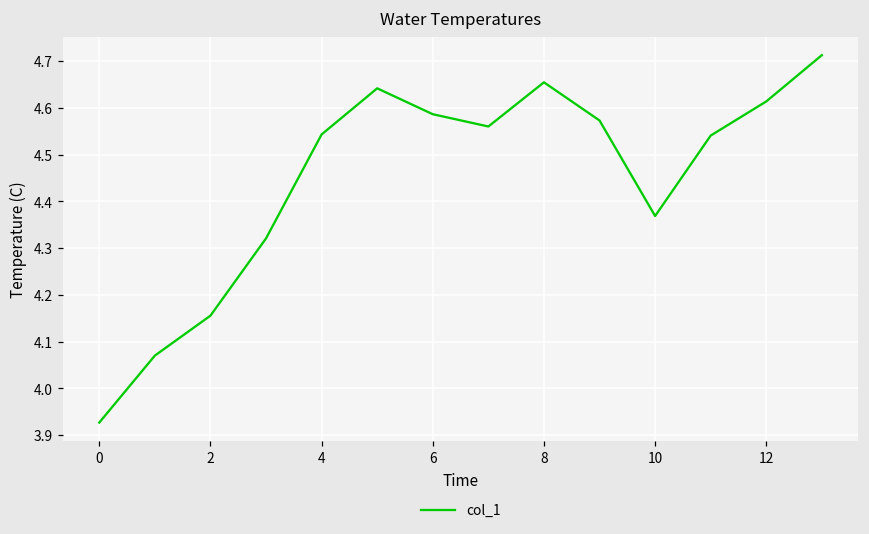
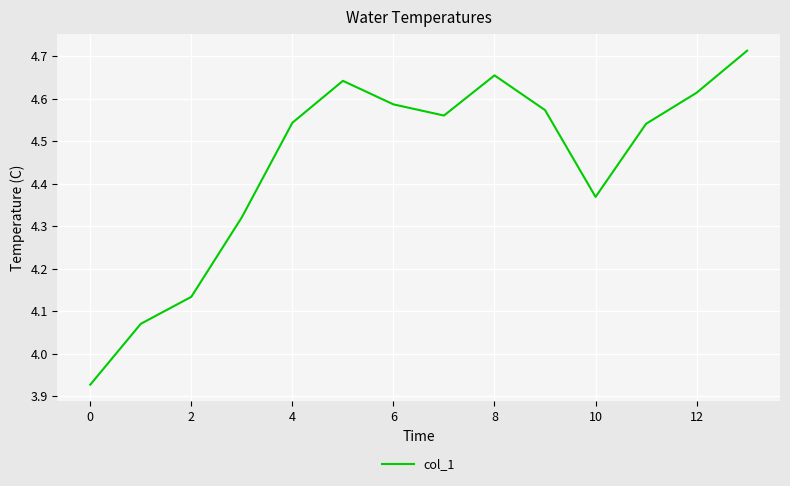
2: 4.16 -> 4.13
